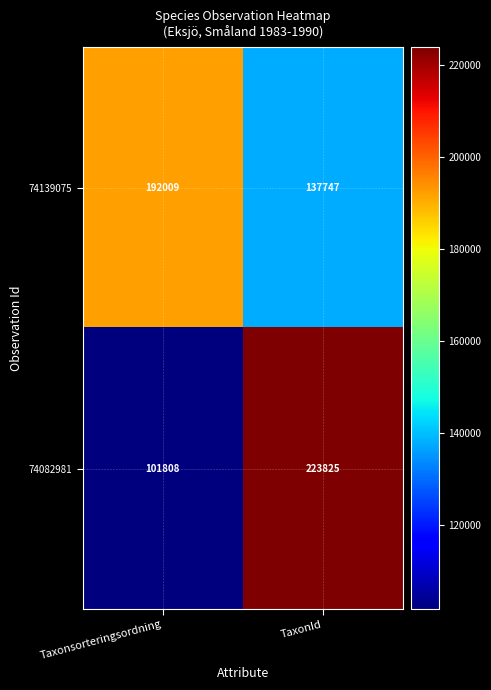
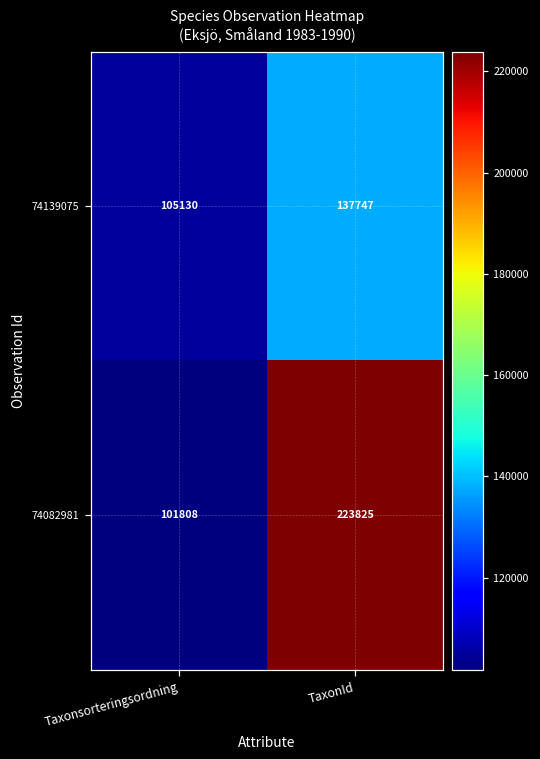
74139075, Taxonsorteringsordning: 192009 -> 105130
